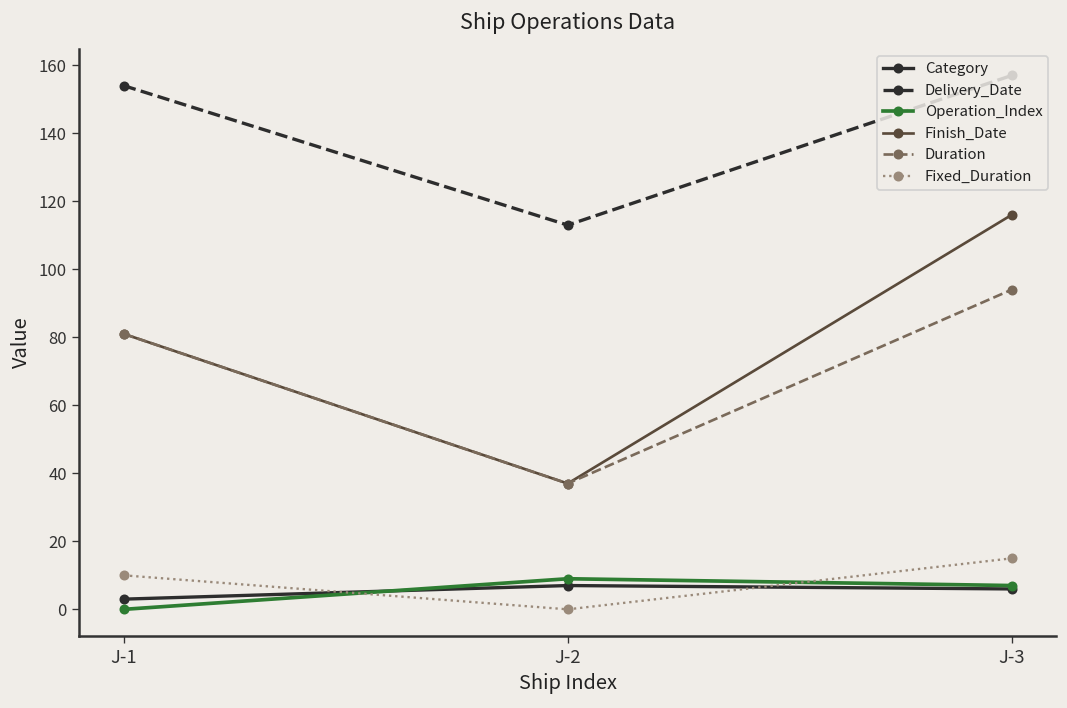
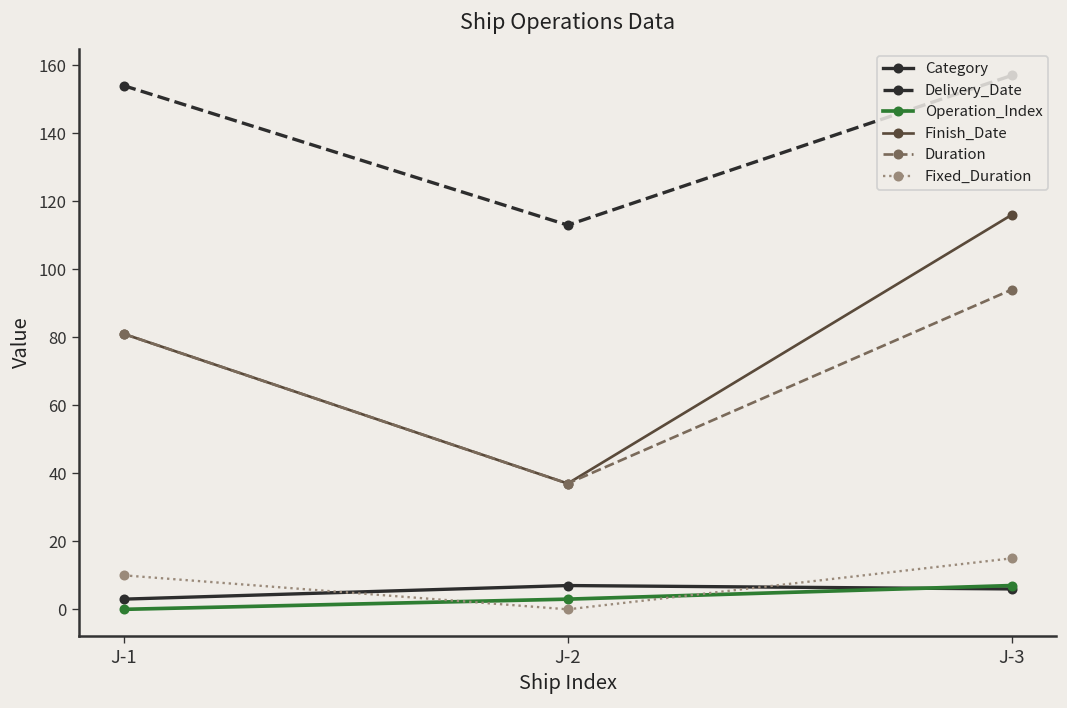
Operation_Index, J-2: 9 -> 3
